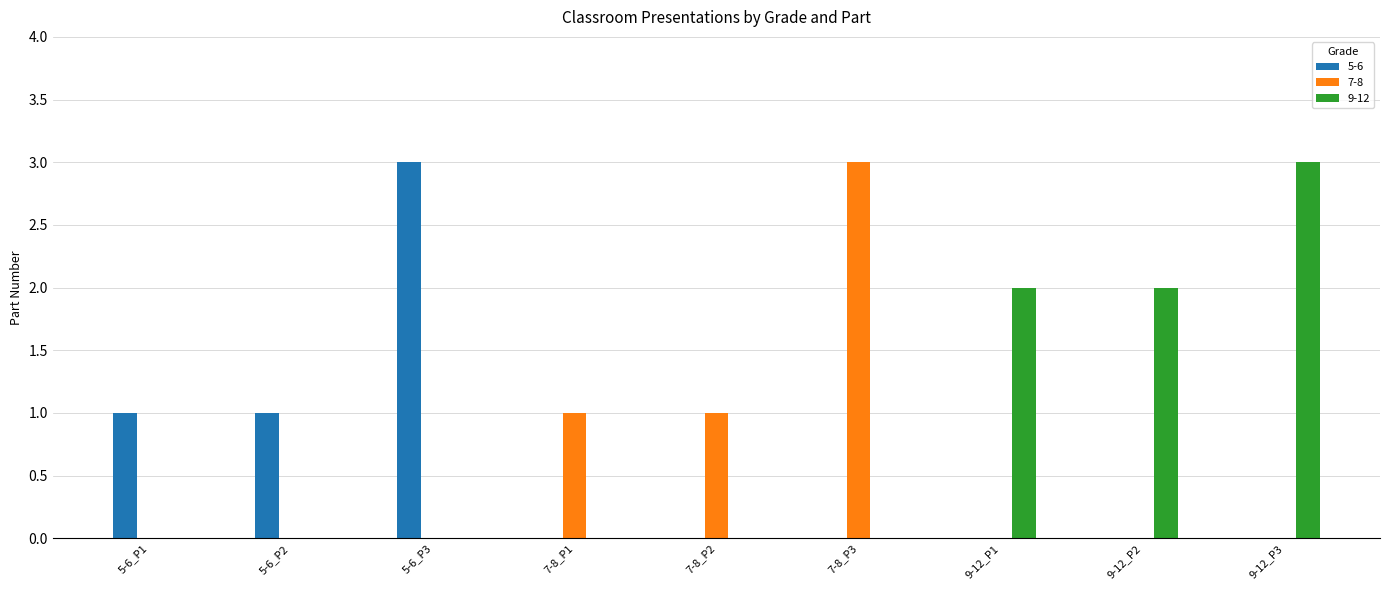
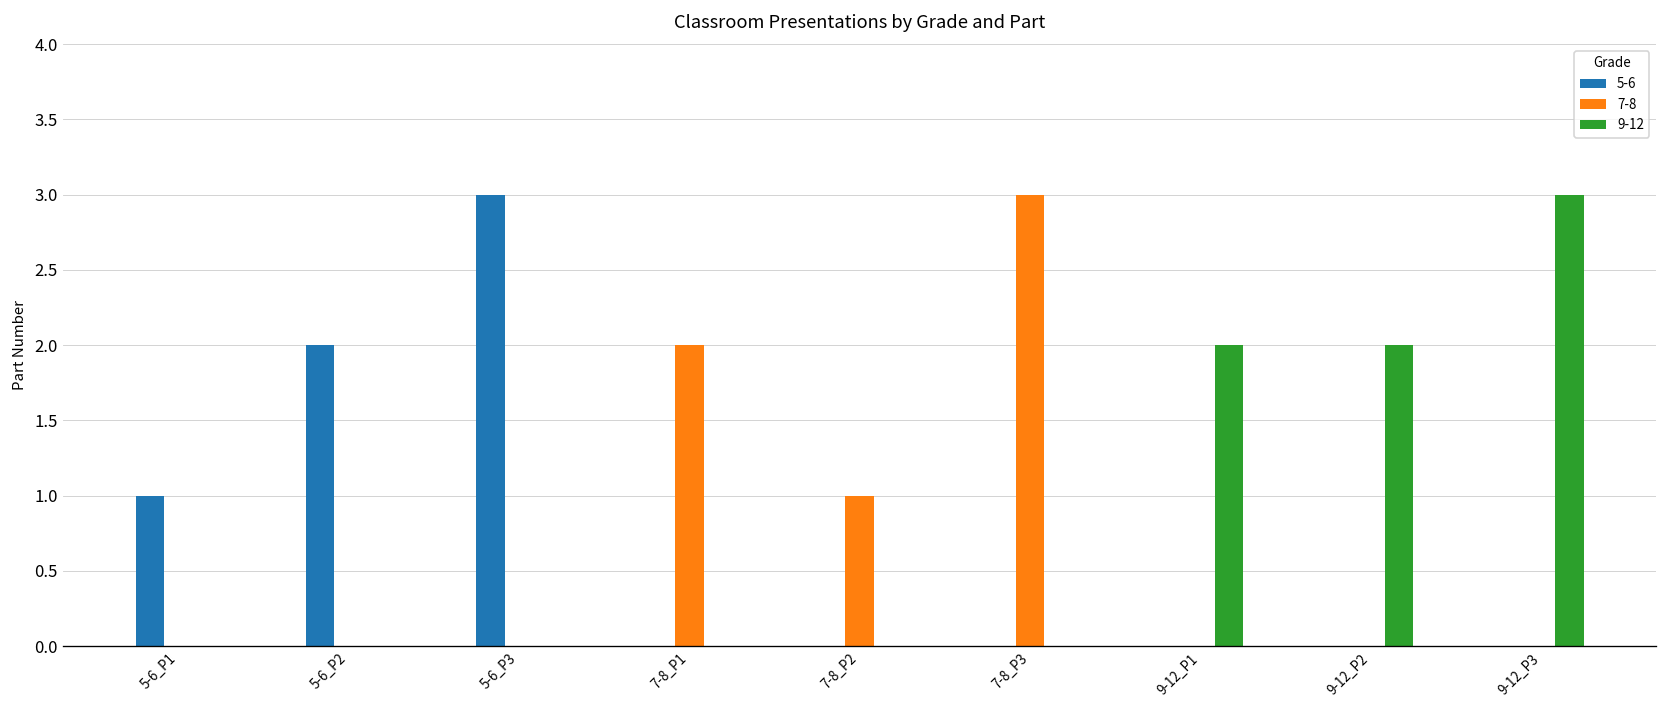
5-6, 5-6_P2: 1 -> 2
7-8, 7-8_P1: 1 -> 2
